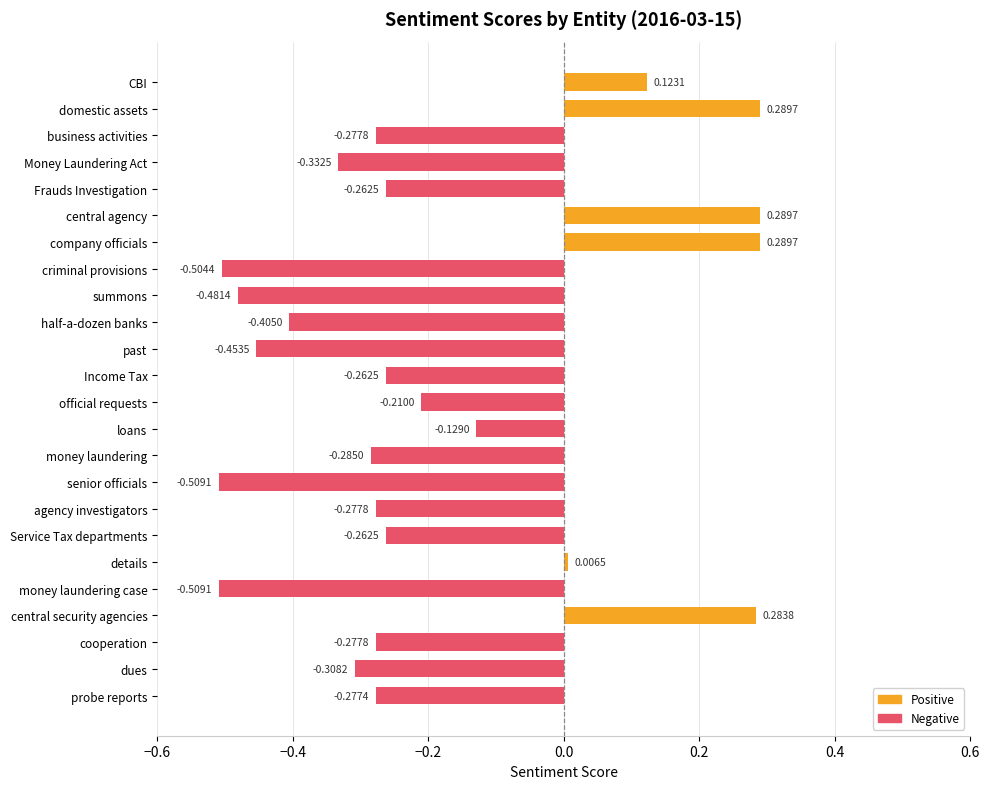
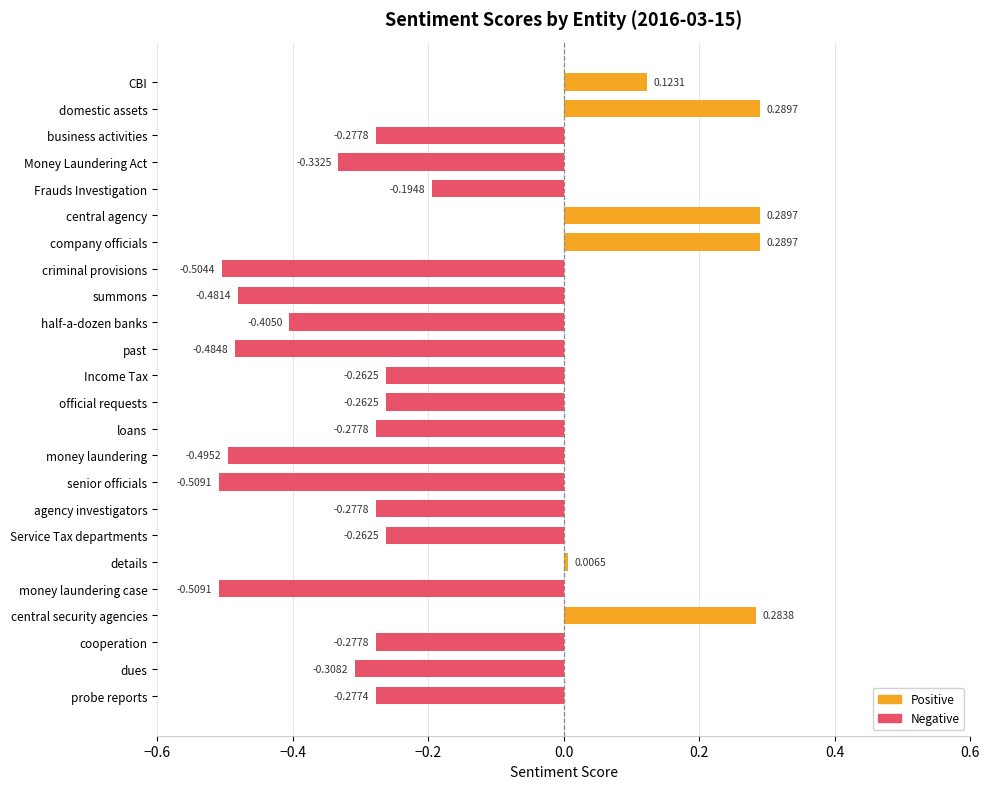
Frauds Investigation: -0.2625 -> -0.1948
past: -0.4535 -> -0.4848
official requests: -0.2100 -> -0.2625
loans: -0.1290 -> -0.2778
money laundering: -0.2850 -> -0.4952
